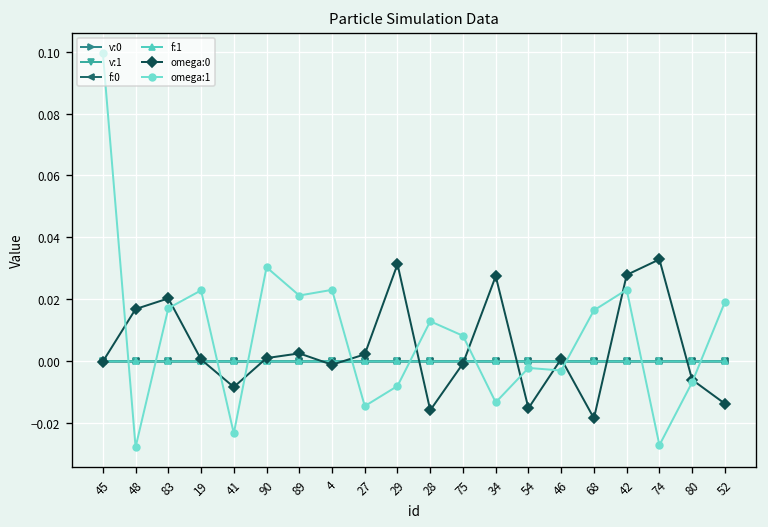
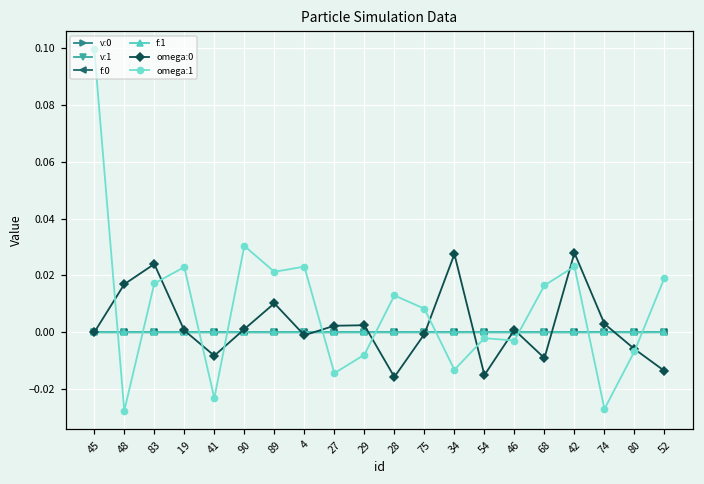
omega:0, 83: 0.020 -> 0.024
omega:0, 89: 0.003 -> 0.010
omega:0, 29: 0.031 -> 0.002
omega:0, 68: -0.018 -> -0.009
omega:0, 74: 0.033 -> 0.003
